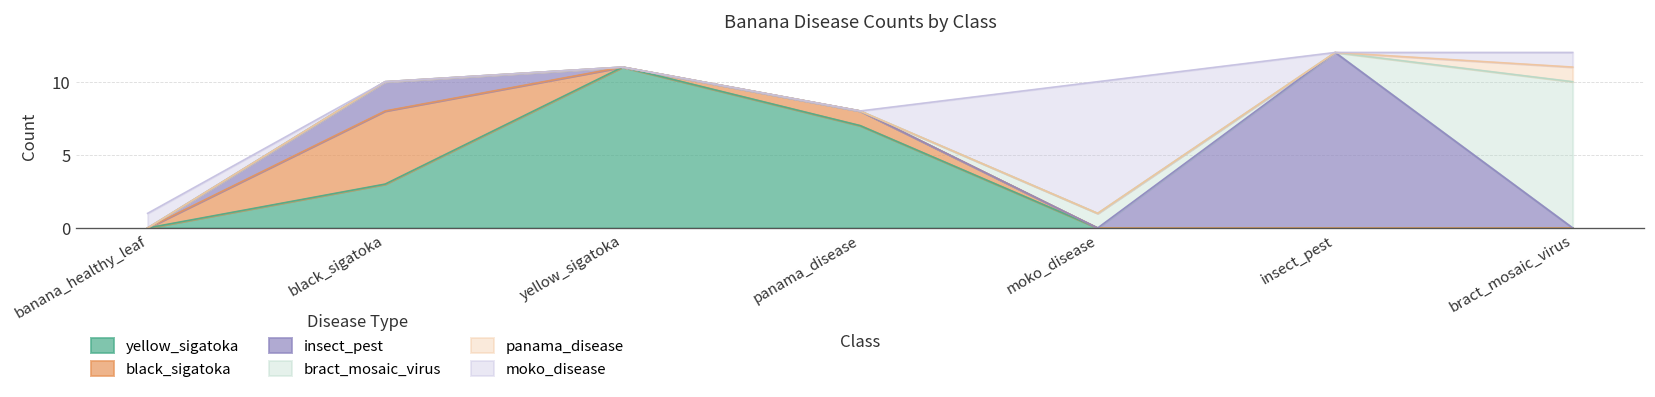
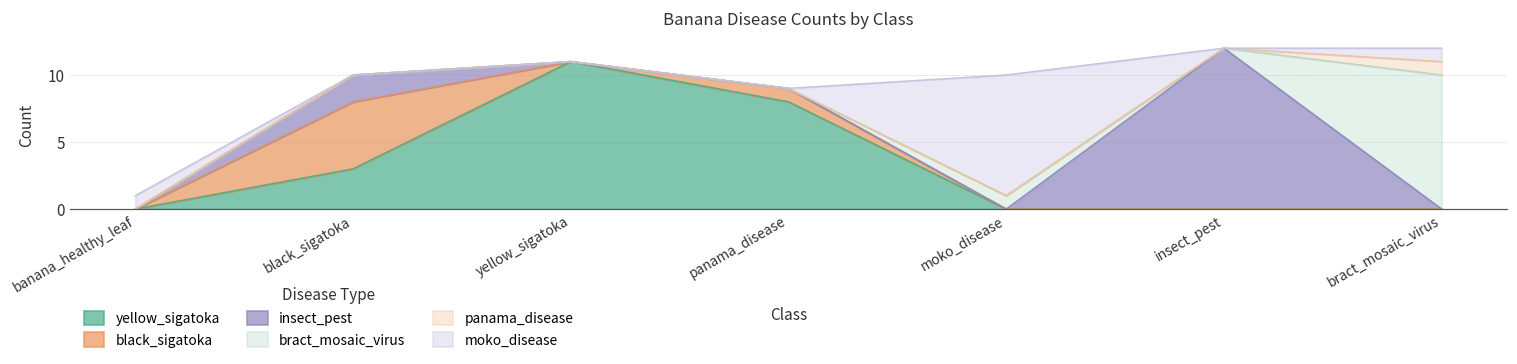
yellow_sigatoka, panama_disease: 7 -> 8
